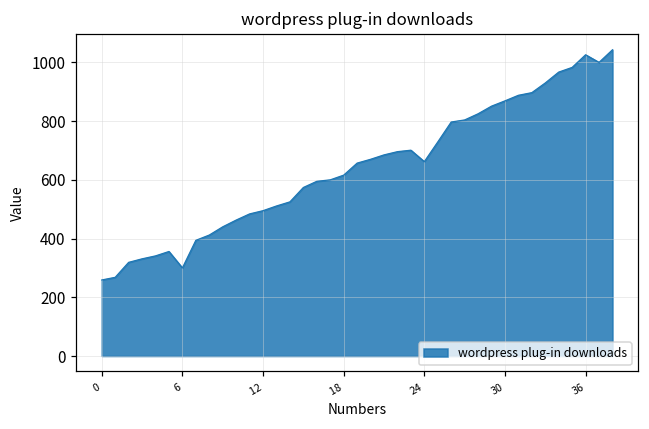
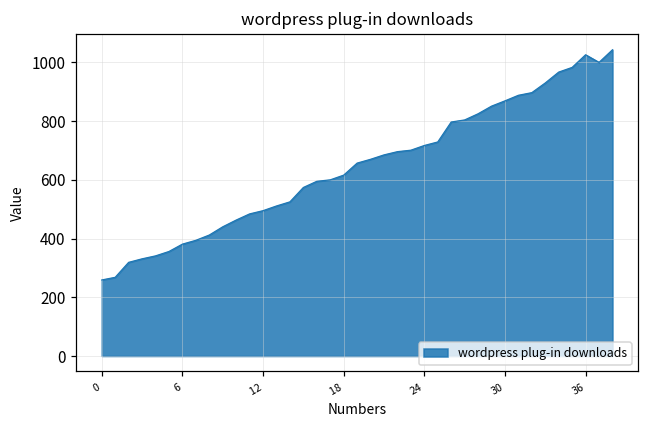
6: 300 -> 380
24: 660 -> 720
